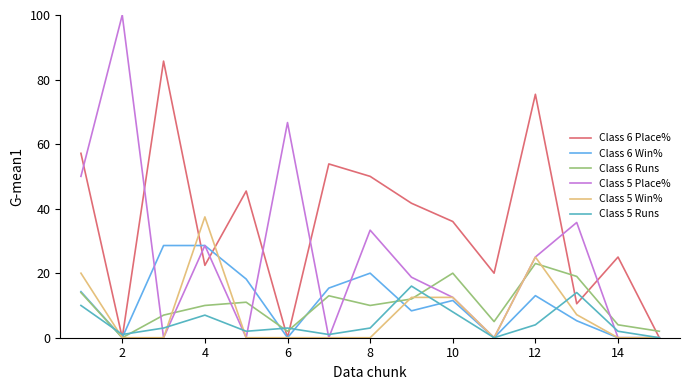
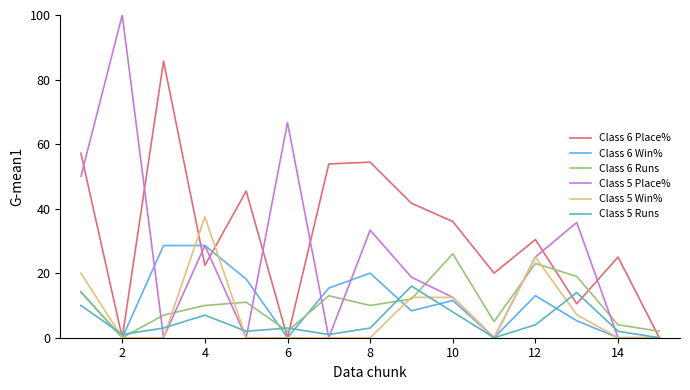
Class 6 Place%, 8: 50 -> 54
Class 6 Runs, 10: 20 -> 26
Class 6 Place%, 12: 75 -> 30
